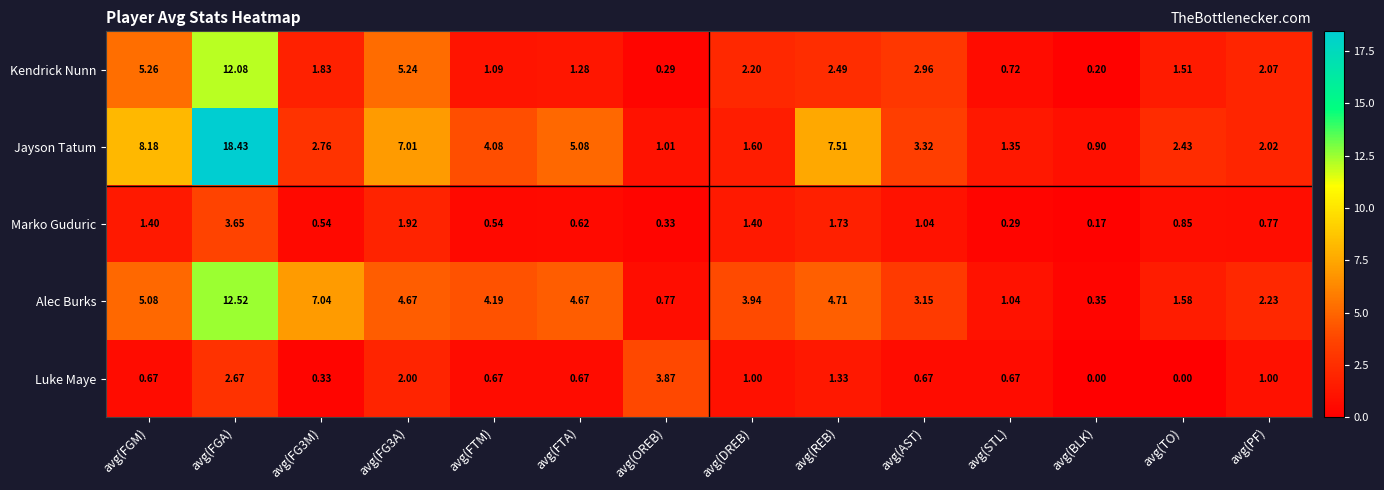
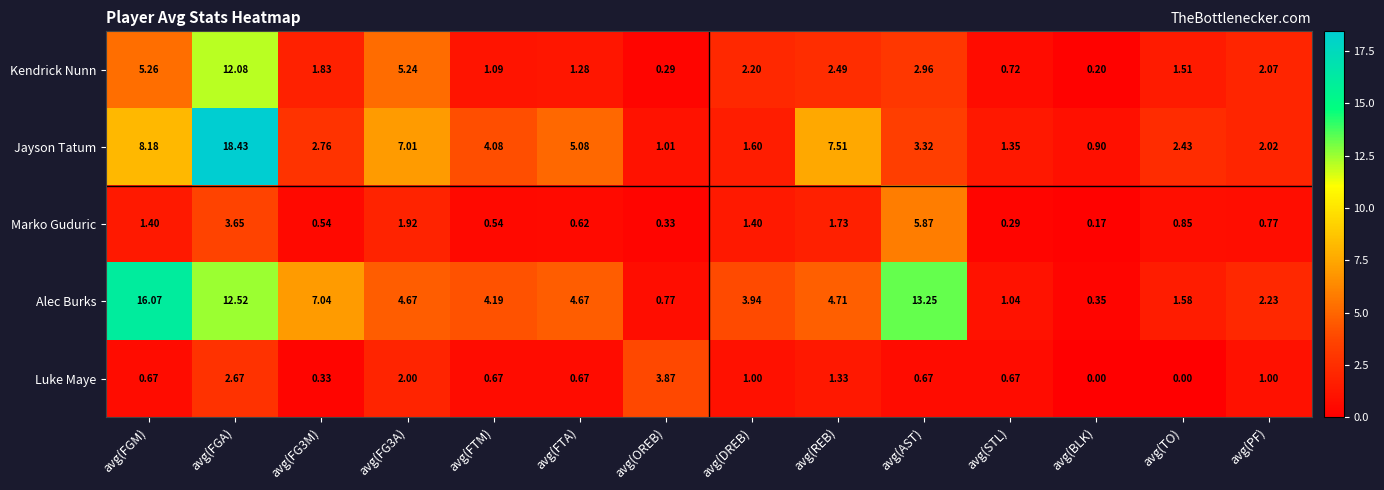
Marko Guduric, avg(AST): 1.04 -> 5.87
Alec Burks, avg(FGM): 5.08 -> 16.07
Alec Burks, avg(AST): 3.15 -> 13.25
